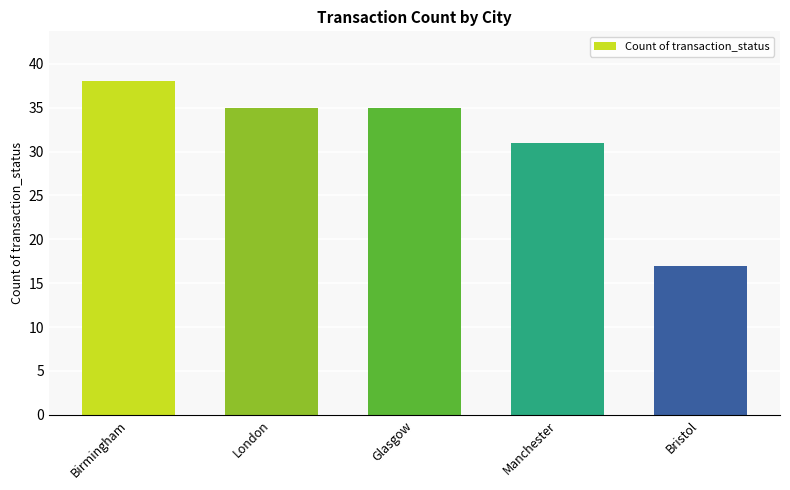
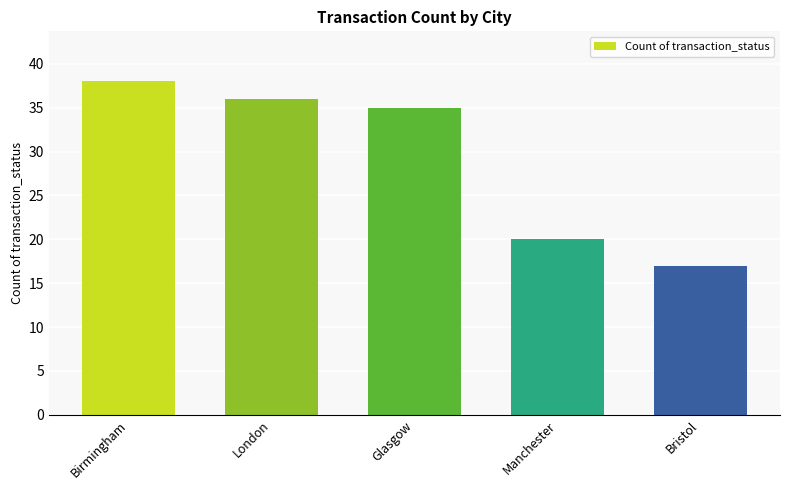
London: 35 -> 36
Manchester: 31 -> 20
